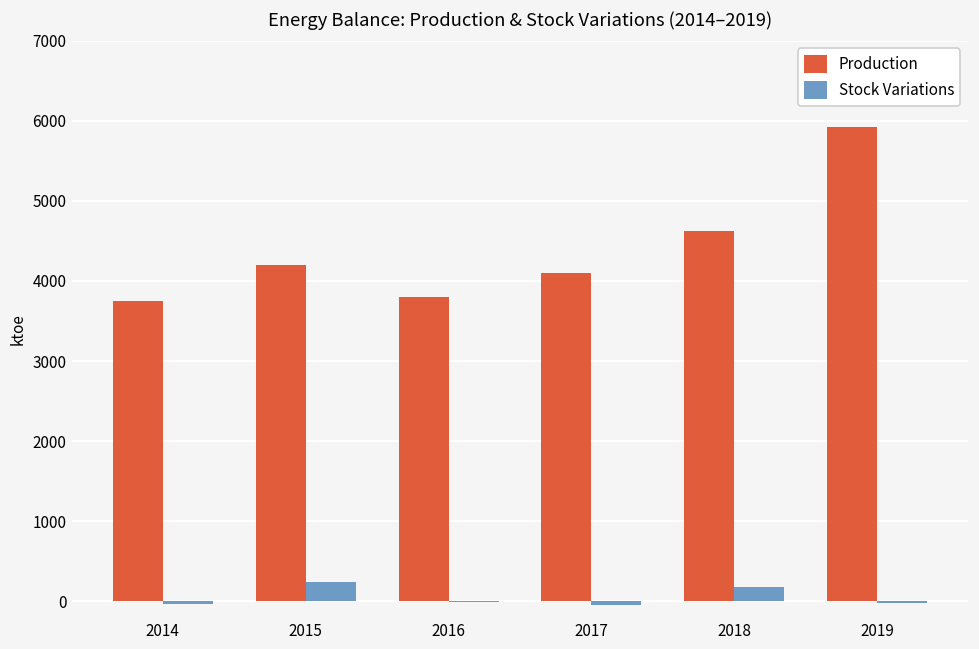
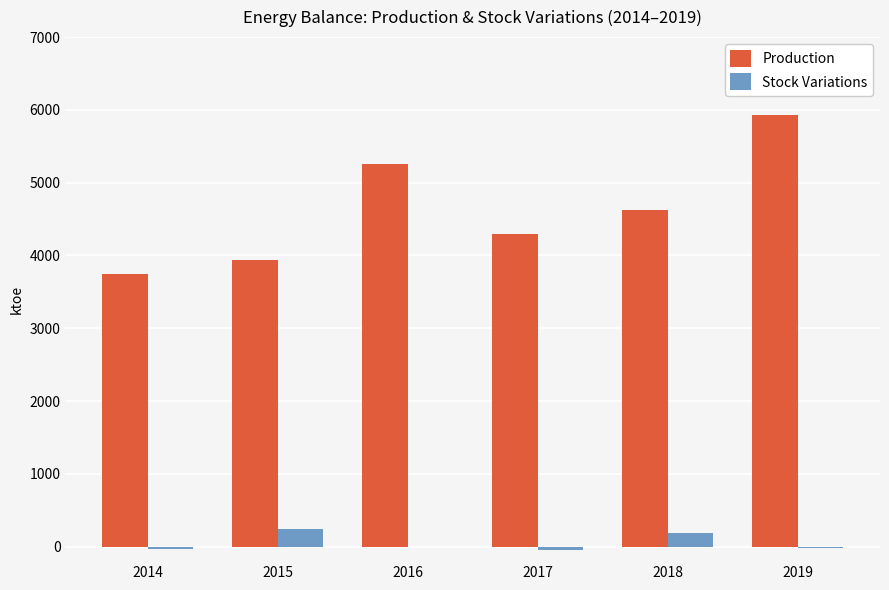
Production, 2015: 4200 -> 3900
Production, 2016: 3800 -> 5300
Production, 2017: 4100 -> 4300
